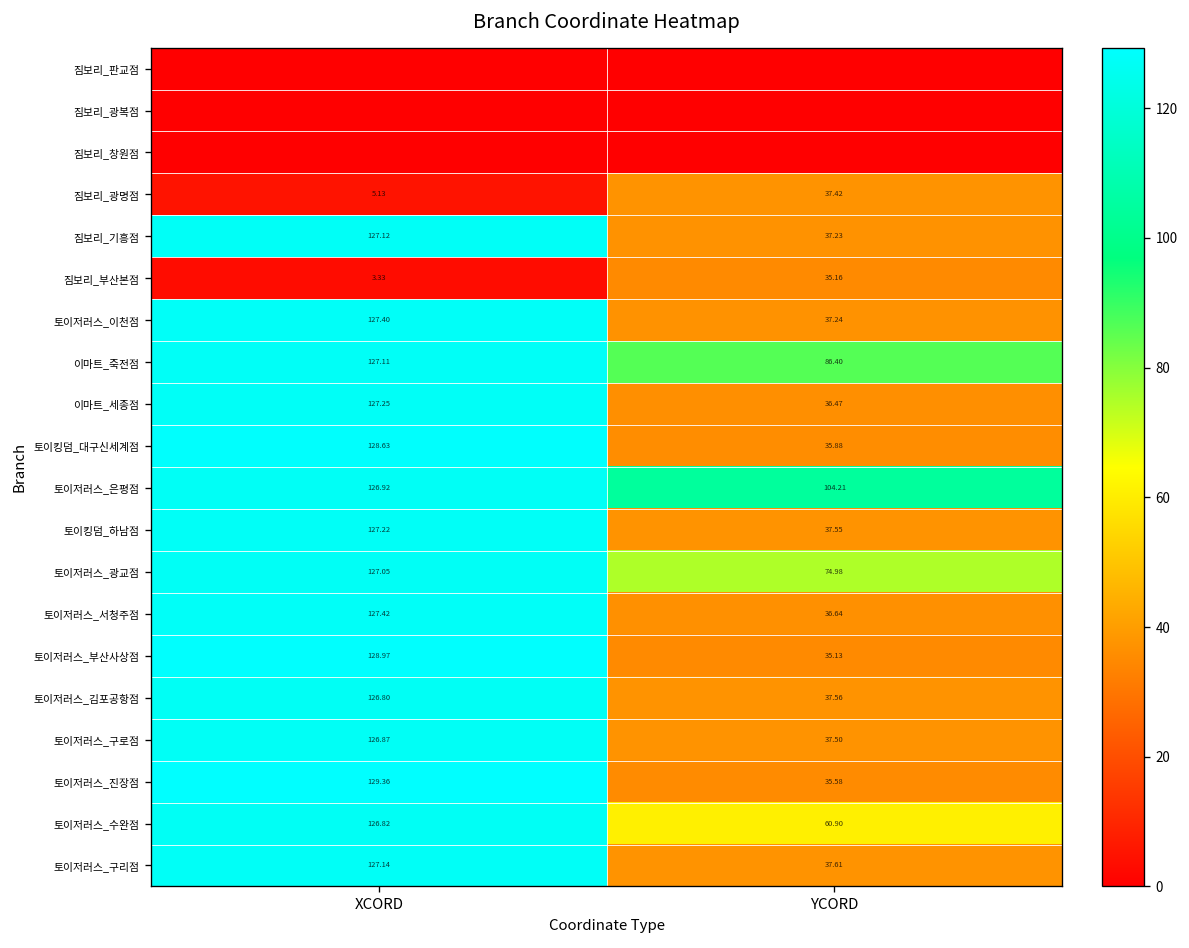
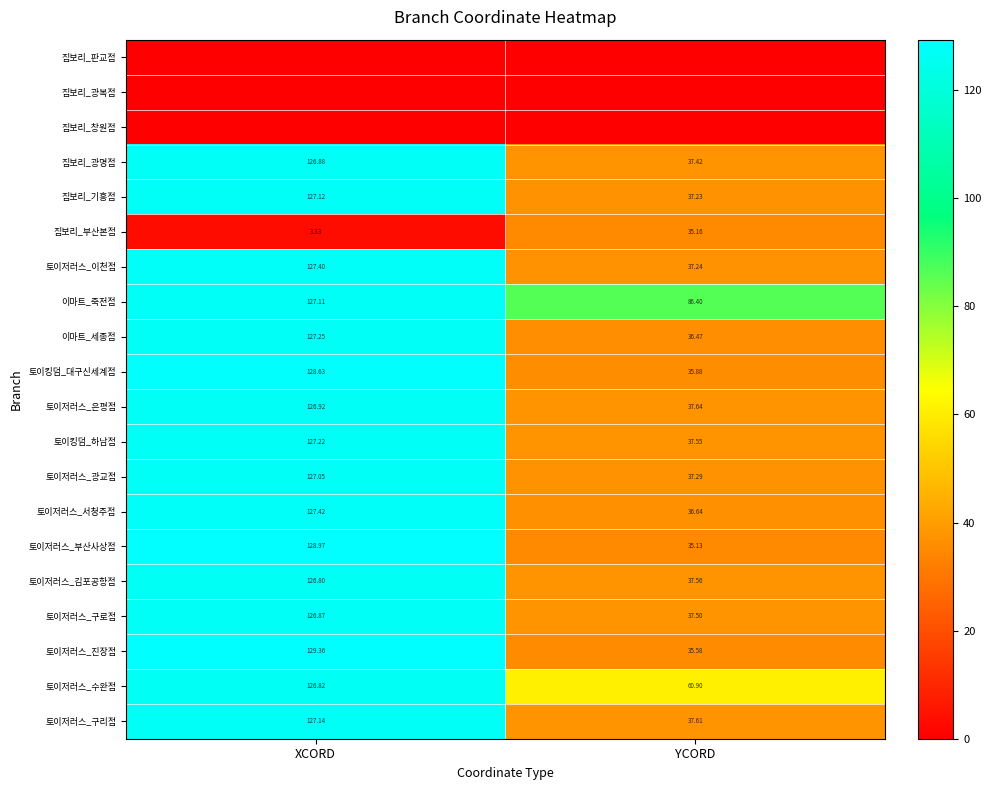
짐보리_광명점, XCORD: 5.13 -> 126.88
토이저러스_은평점, YCORD: 104.21 -> 37.64
토이저러스_광교점, YCORD: 74.98 -> 37.29
